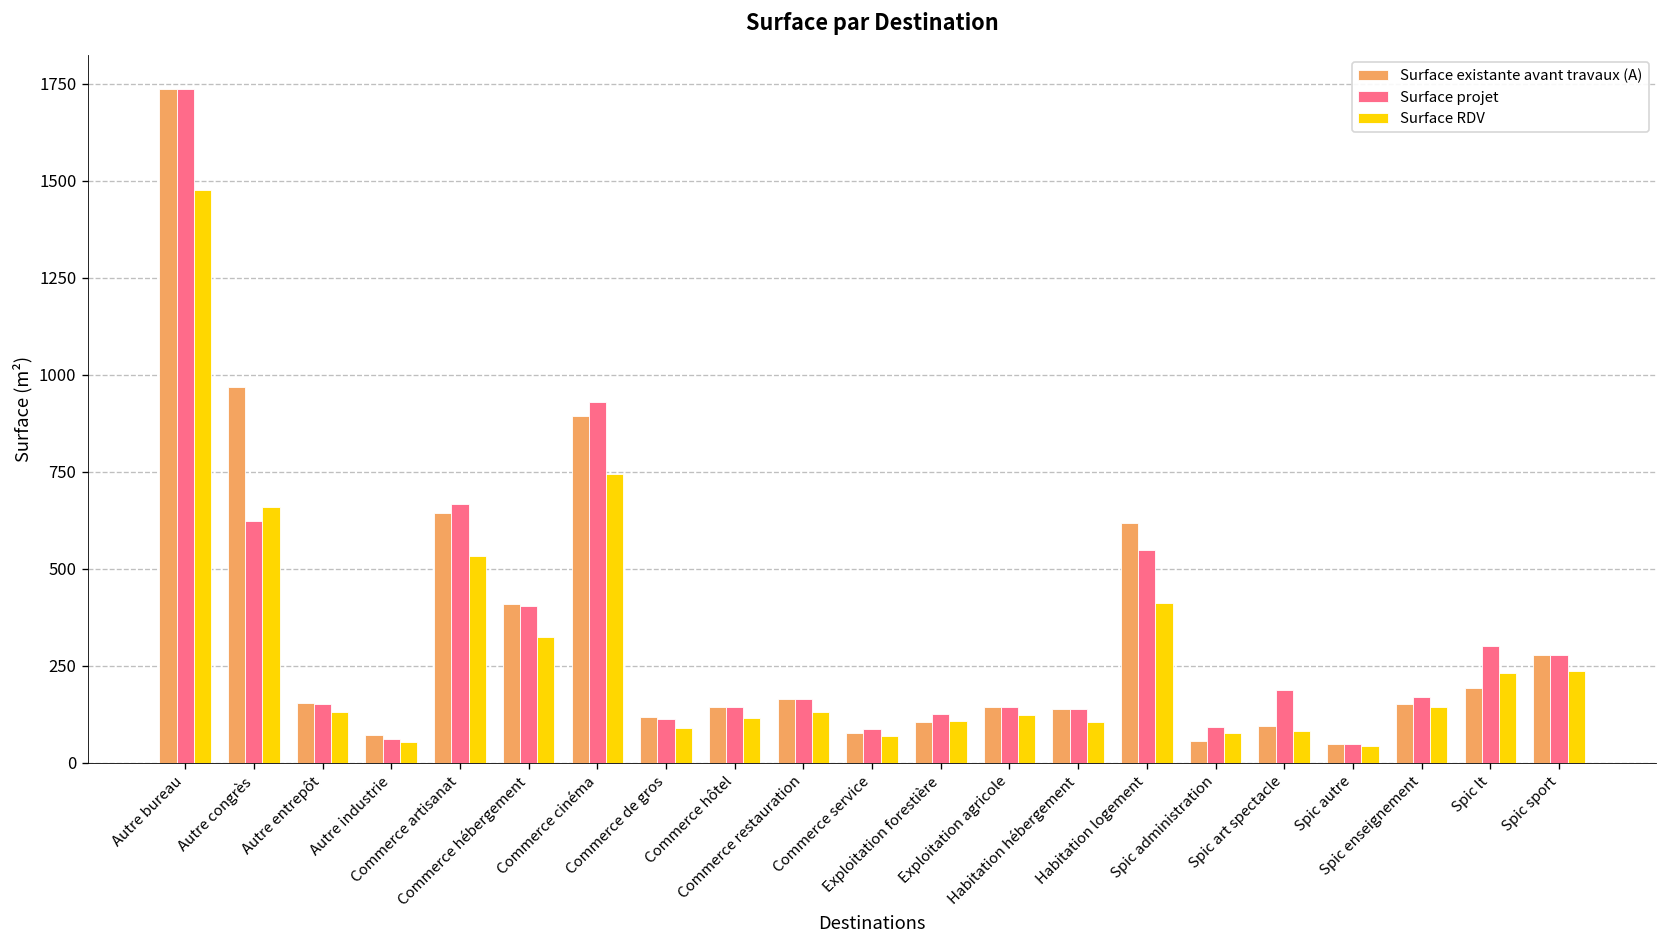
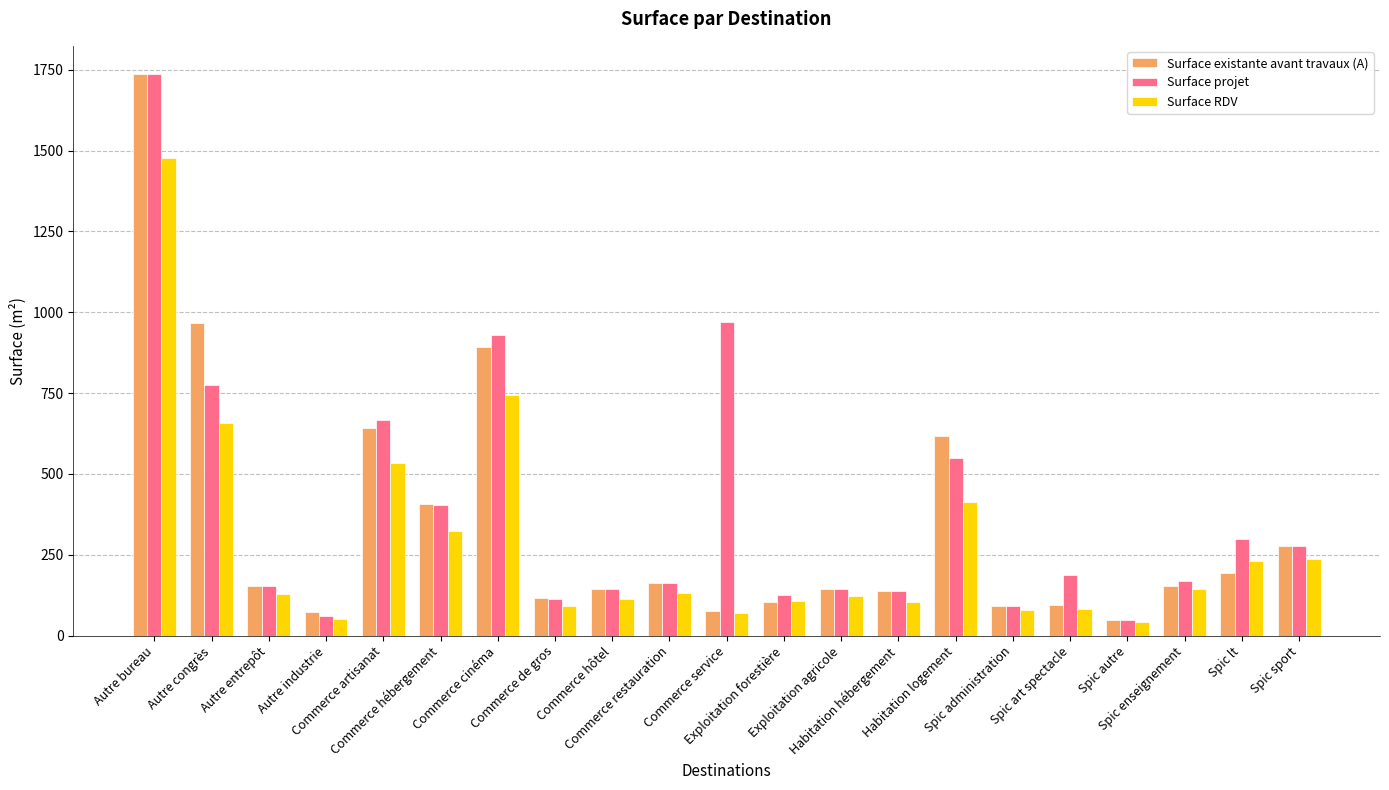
Surface projet, Autre congrès: 620 -> 770
Surface projet, Commerce service: 90 -> 970
Surface existante avant travaux (A), Spic administration: 60 -> 90
